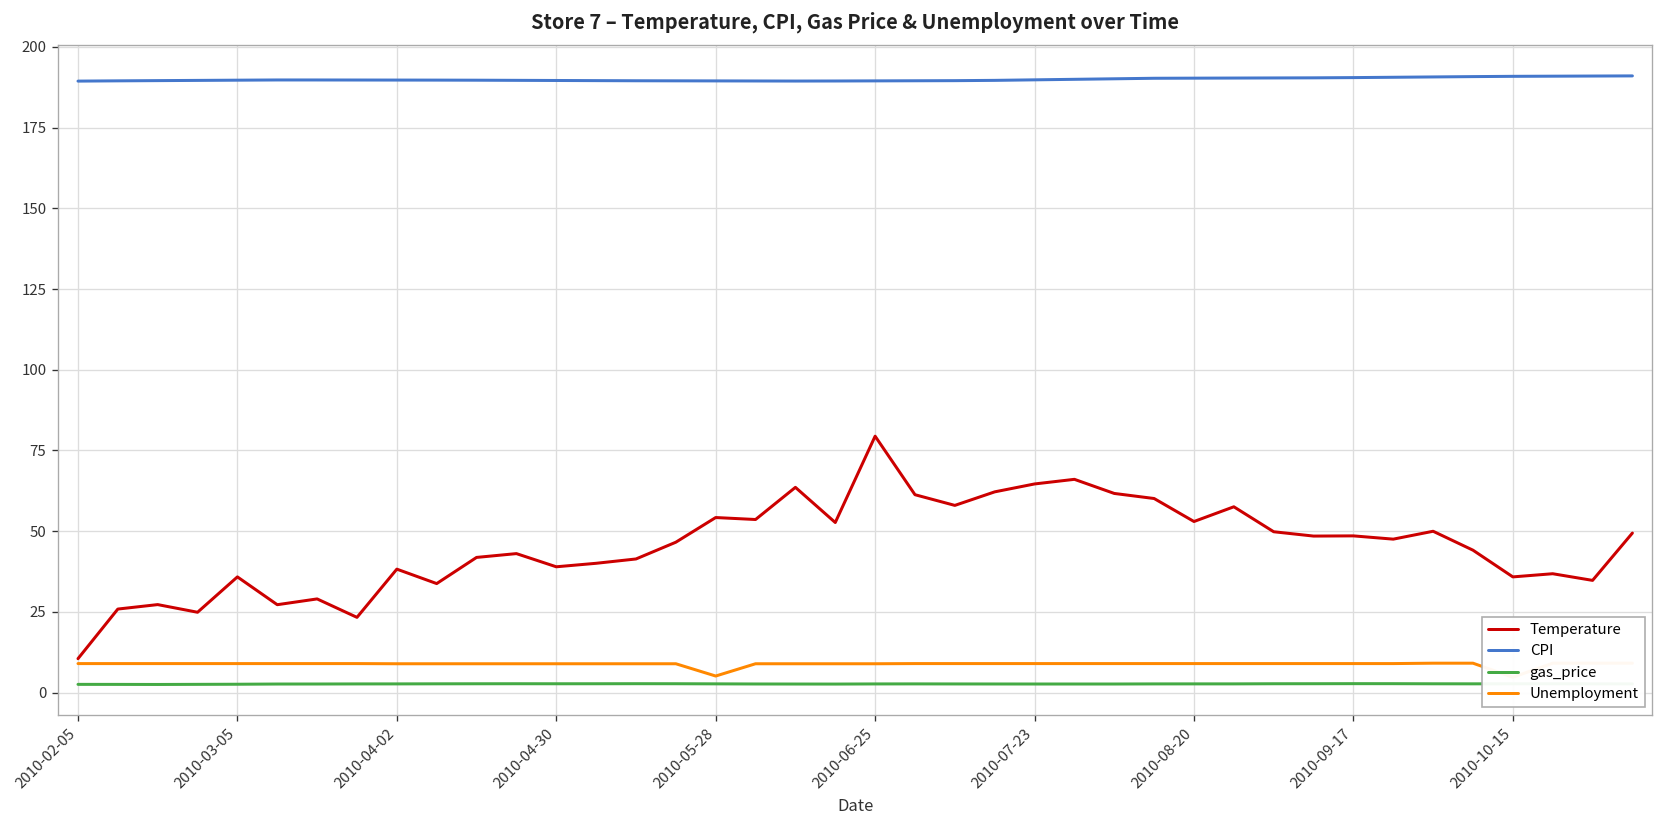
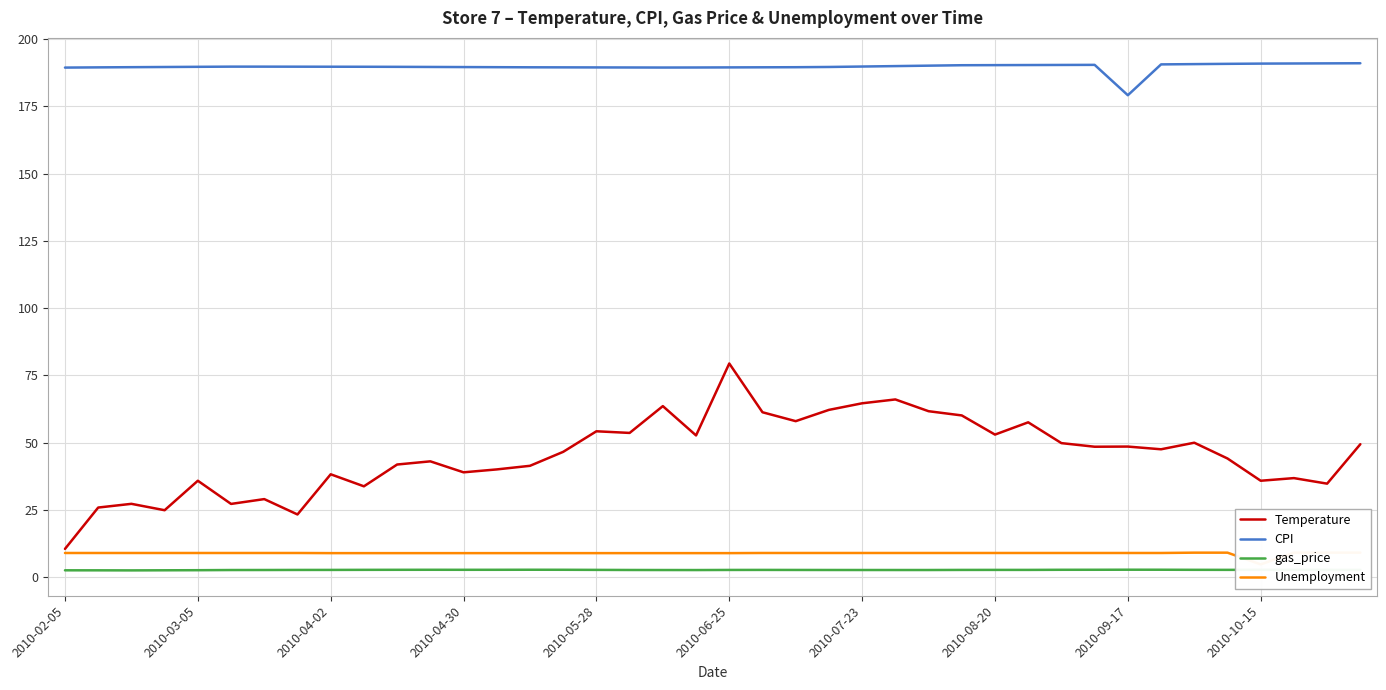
Unemployment, 2010-05-28: 5 -> 9
CPI, 2010-09-17: 190 -> 179
